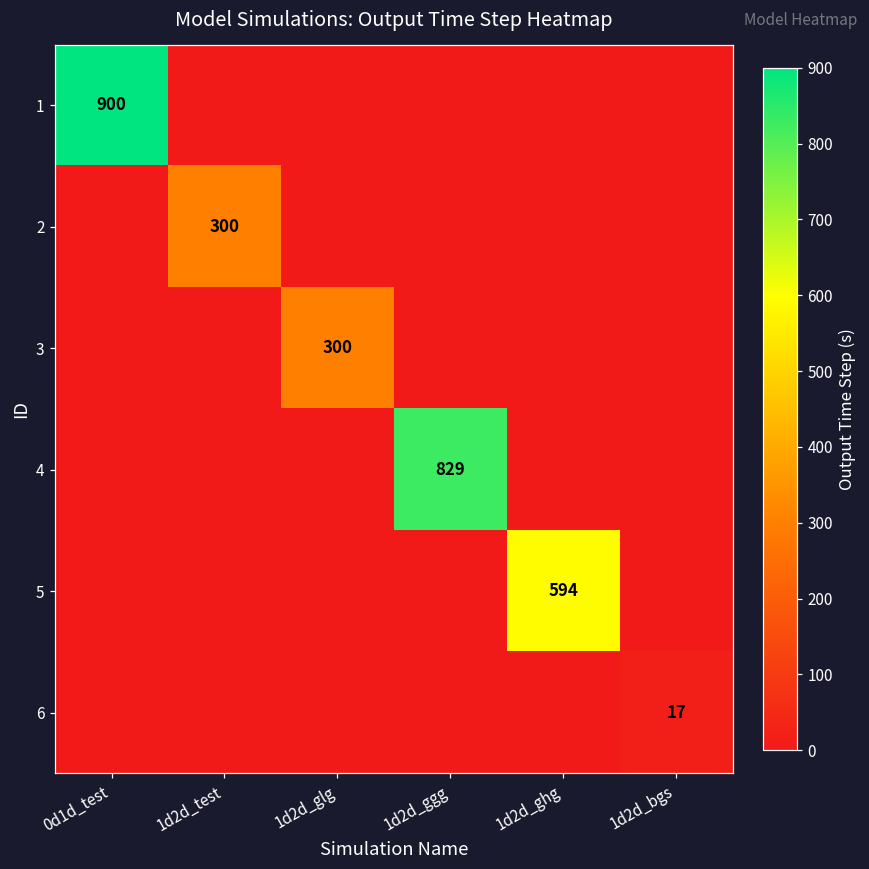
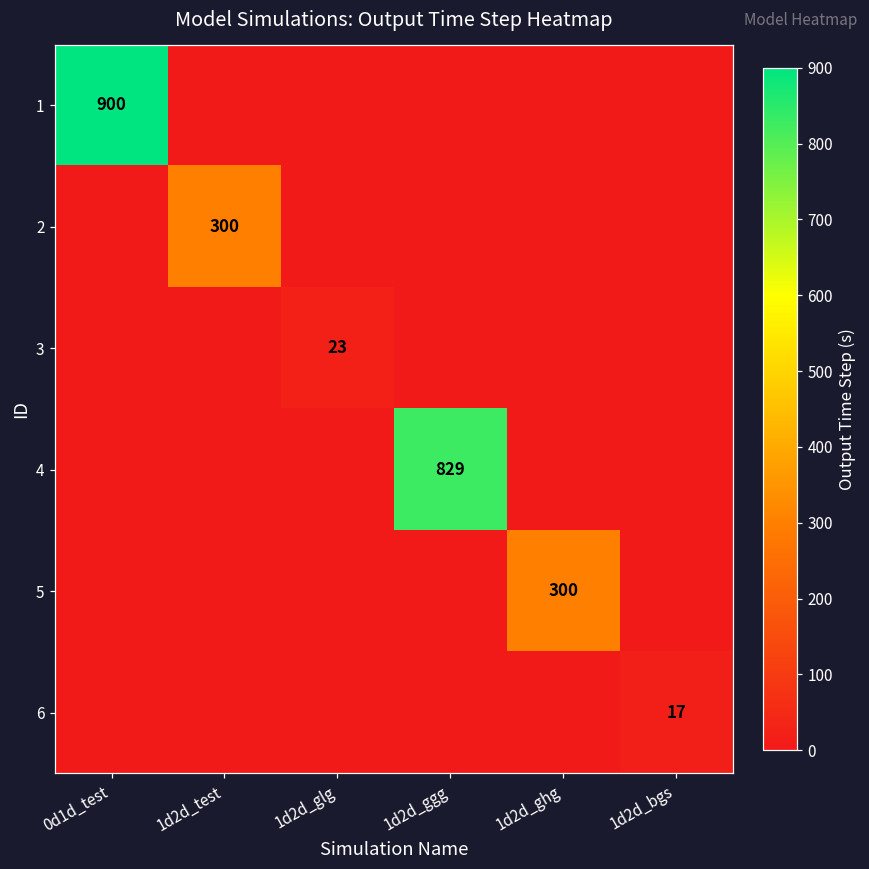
3, 1d2d_glg: 300 -> 23
5, 1d2d_ghg: 594 -> 300
